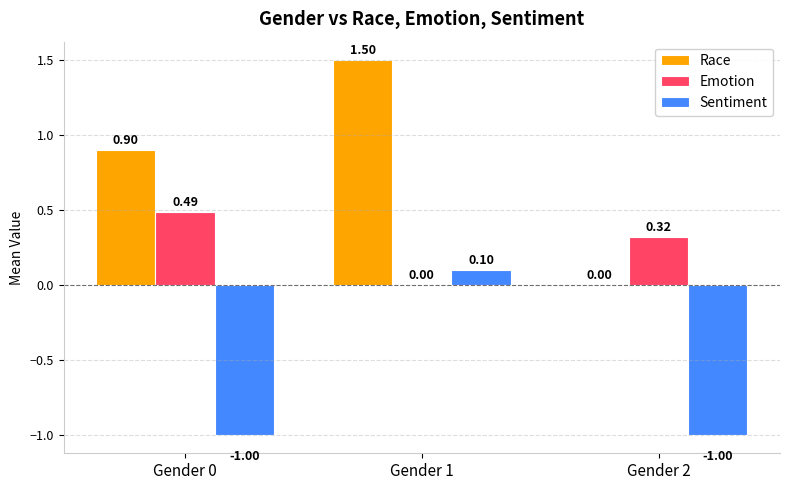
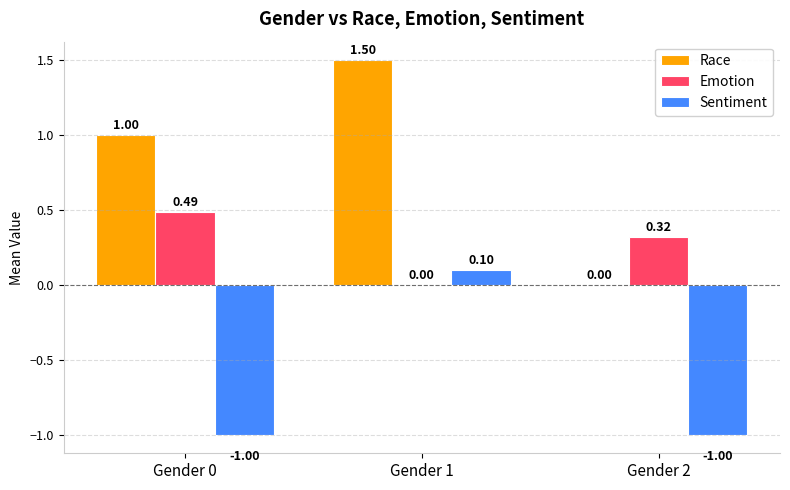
Race, Gender 0: 0.90 -> 1.00
